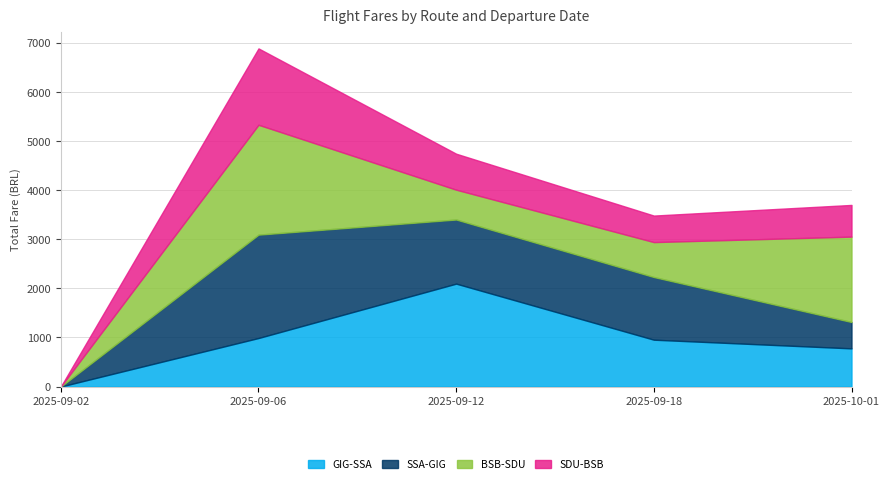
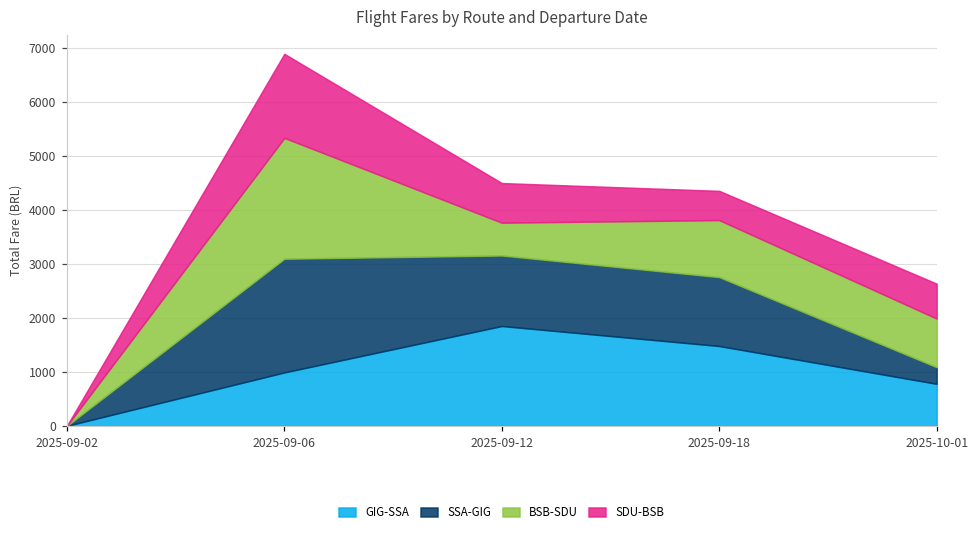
GIG-SSA, 2025-09-12: 2100 -> 1800
GIG-SSA, 2025-09-18: 1000 -> 1500
BSB-SDU, 2025-09-18: 700 -> 1100
SSA-GIG, 2025-10-01: 500 -> 300
BSB-SDU, 2025-10-01: 1700 -> 900
